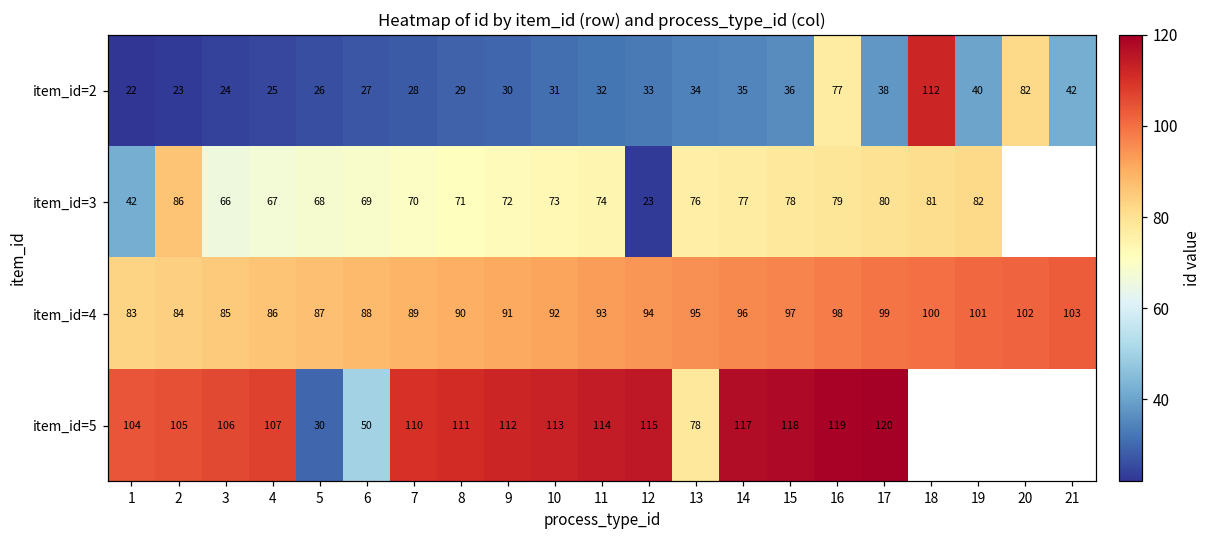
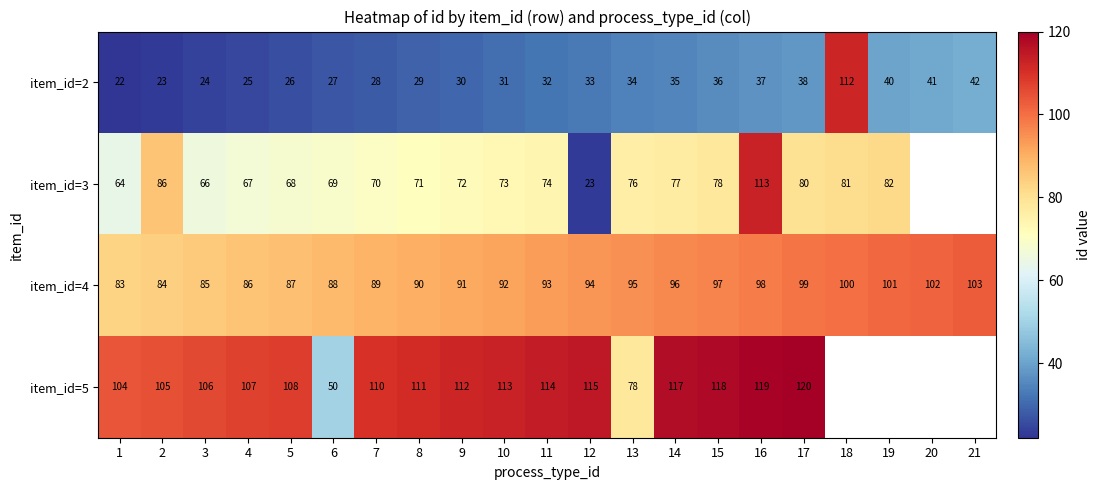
item_id=2, 16: 77 -> 37
item_id=2, 20: 82 -> 41
item_id=3, 1: 42 -> 64
item_id=3, 16: 79 -> 113
item_id=5, 5: 30 -> 108
